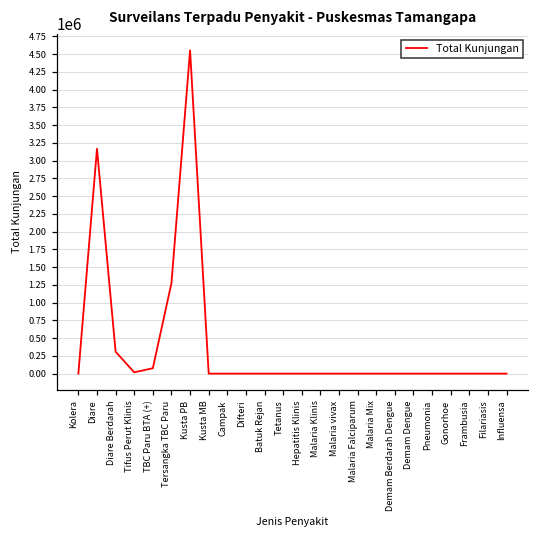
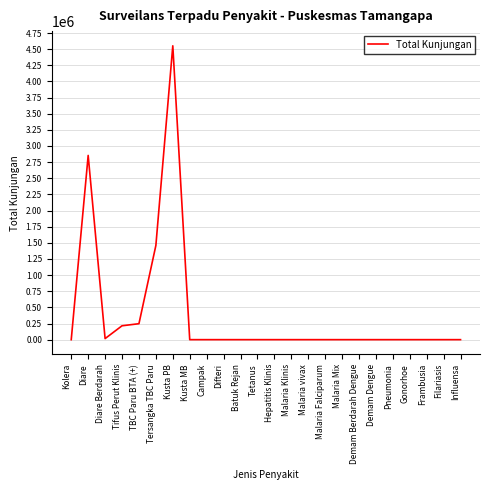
Diare: 3200000 -> 2900000
Diare Berdarah: 300000 -> 0
Tifus Perut Klinis: 0 -> 200000
TBC Paru BTA (+): 100000 -> 200000
Tersangka TBC Paru: 1300000 -> 1500000
